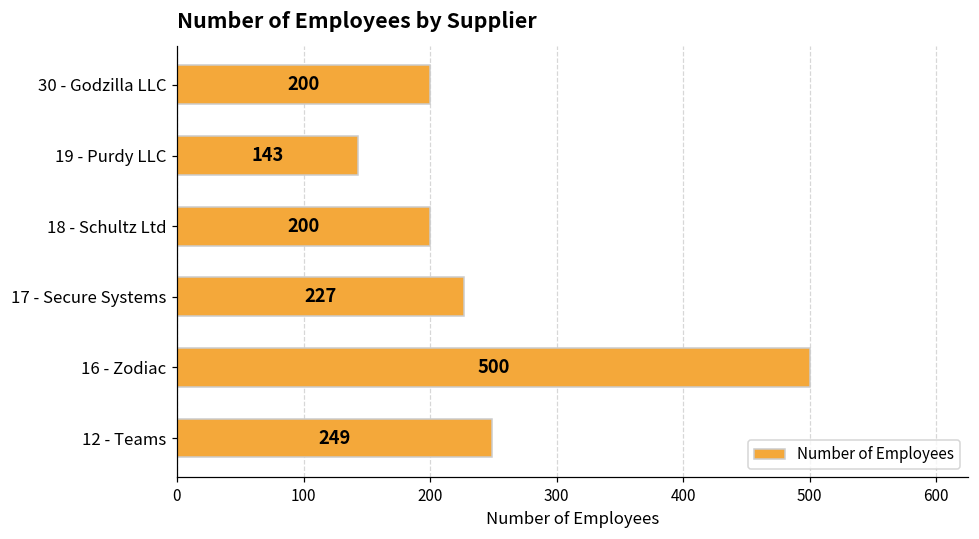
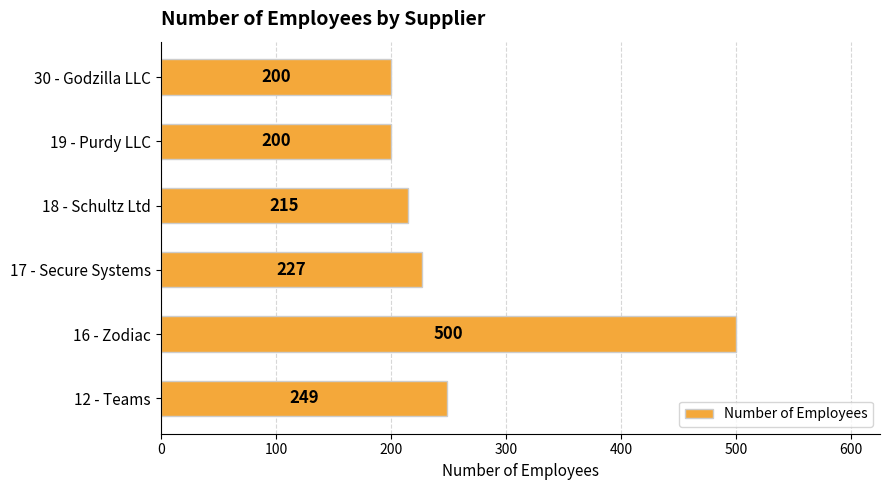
19 - Purdy LLC: 143 -> 200
18 - Schultz Ltd: 200 -> 215
